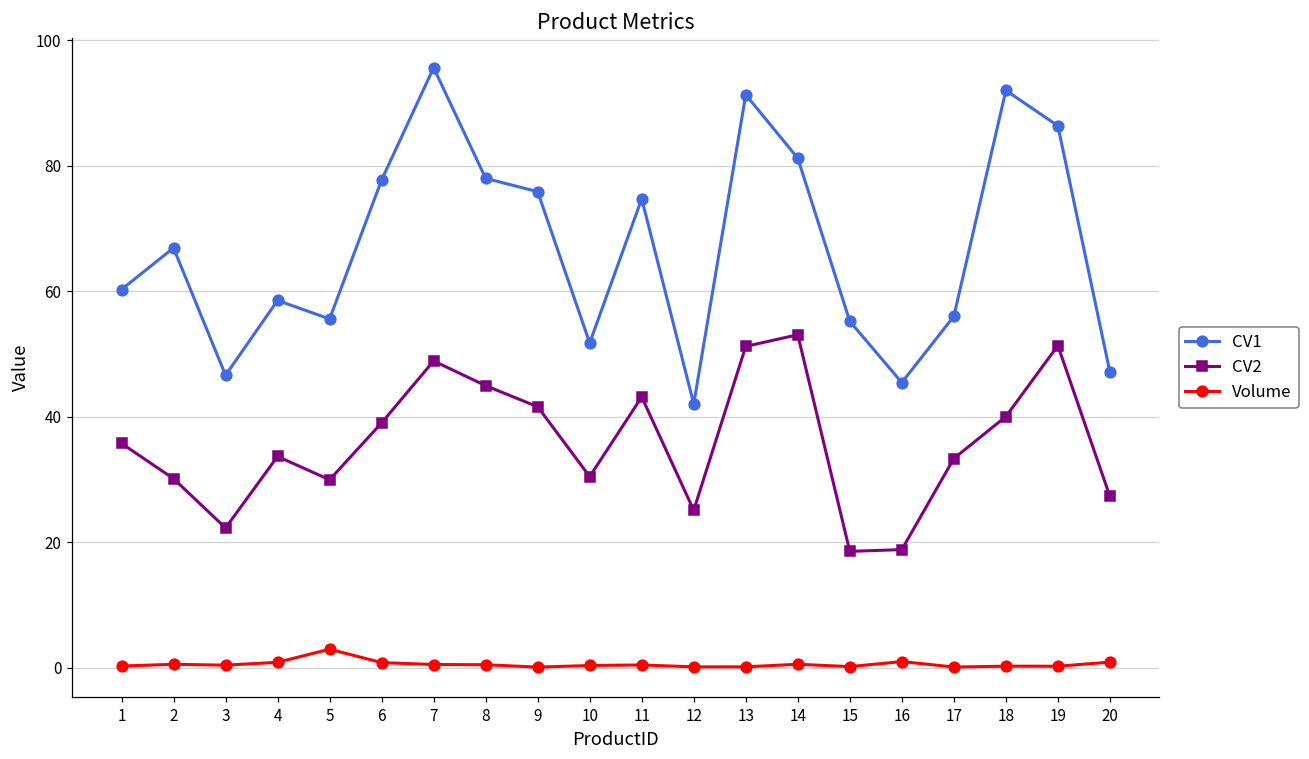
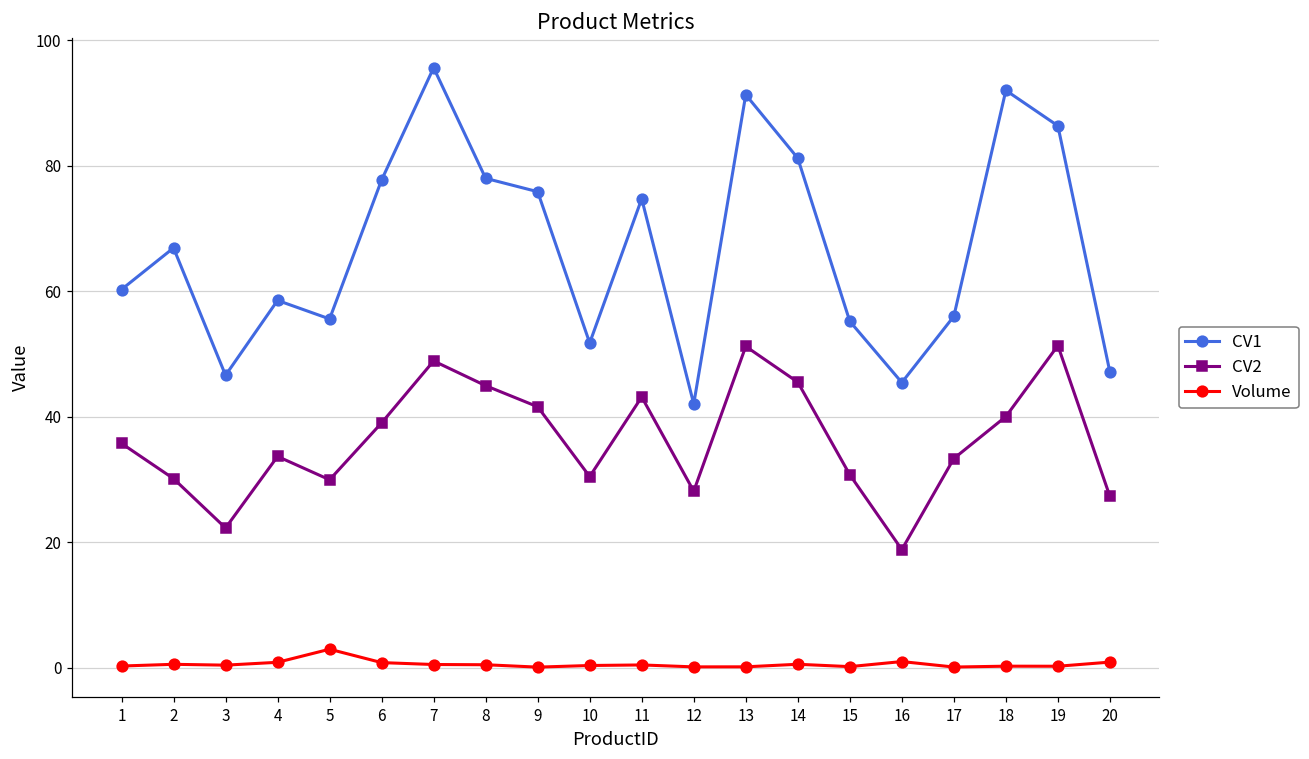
CV2, 12: 25 -> 28
CV2, 14: 53 -> 46
CV2, 15: 19 -> 31
